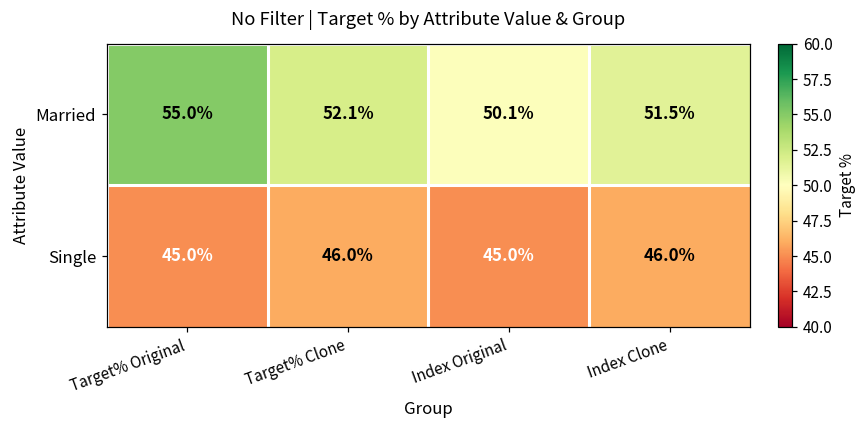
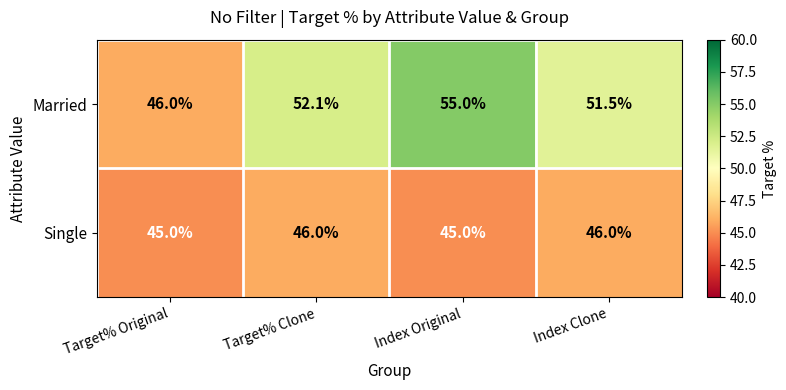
Married, Target% Original: 55.0% -> 46.0%
Married, Index Original: 50.1% -> 55.0%
